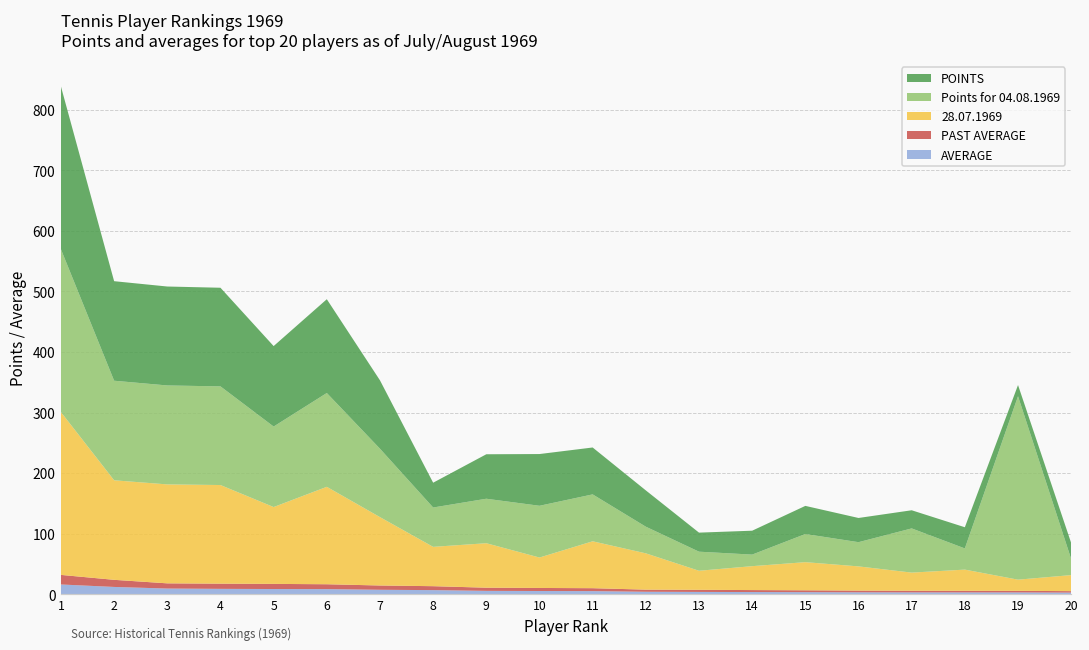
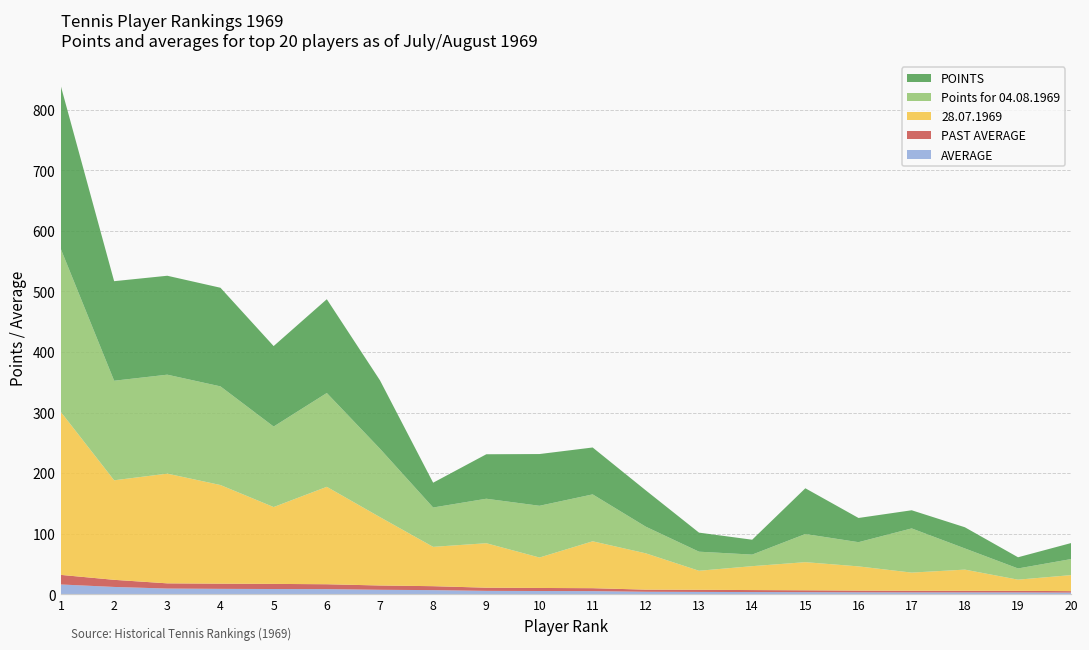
28.07.1969, 3: 160 -> 180
POINTS, 14: 40 -> 20
POINTS, 15: 50 -> 80
Points for 04.08.1969, 19: 300 -> 20
